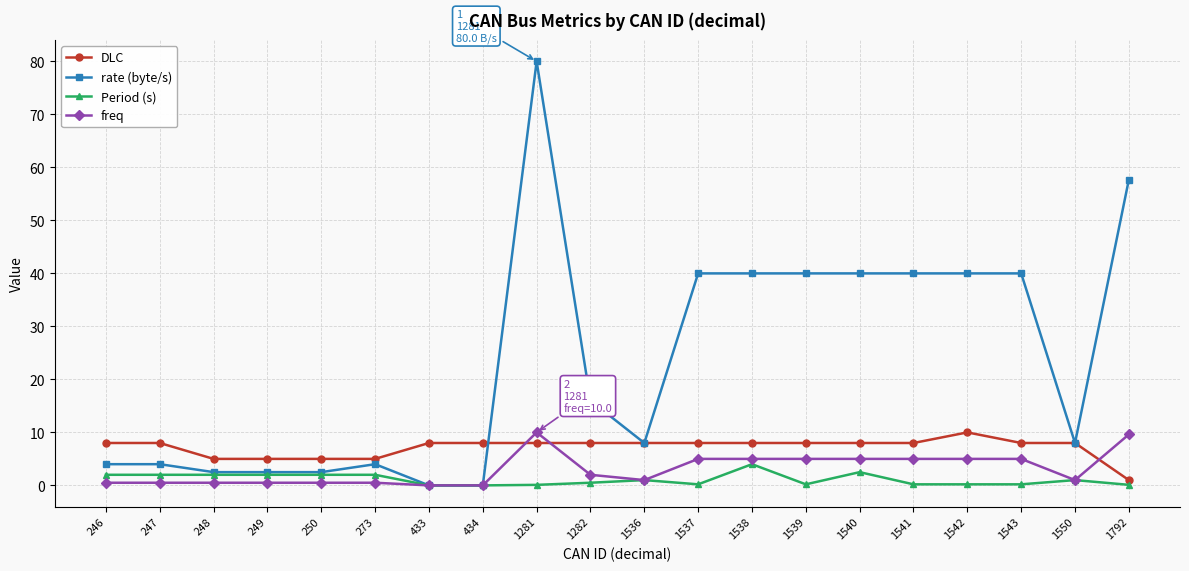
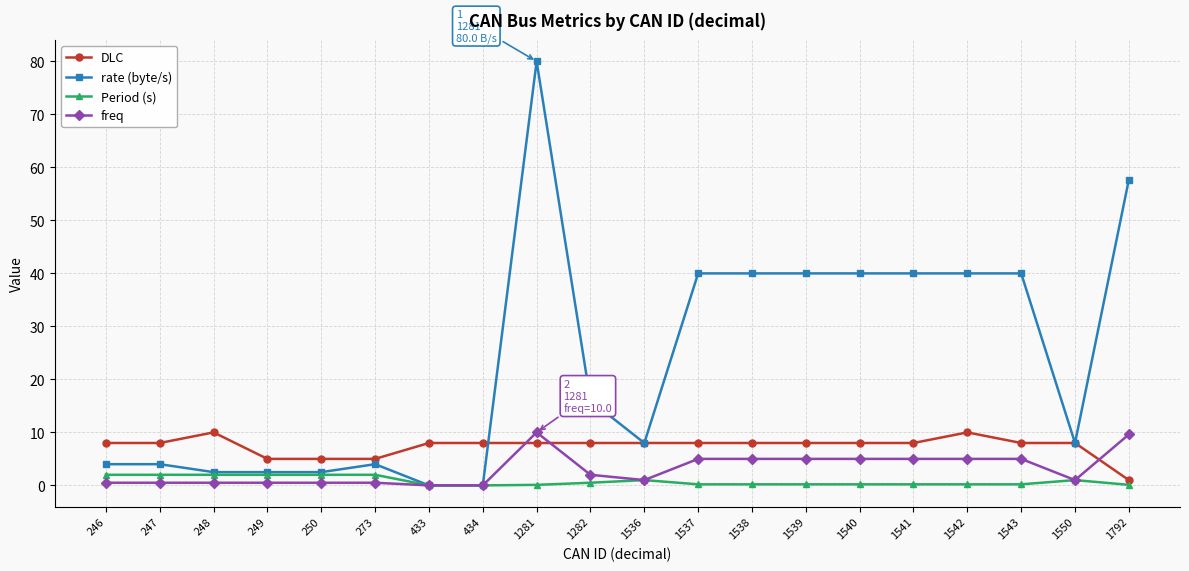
DLC, 248: 5 -> 10
Period (s), 1538: 4 -> 0
Period (s), 1540: 3 -> 0
